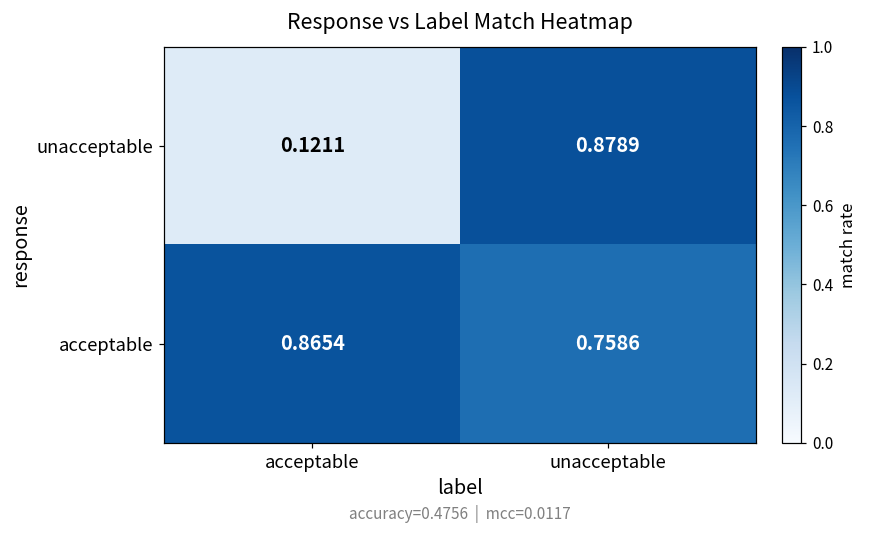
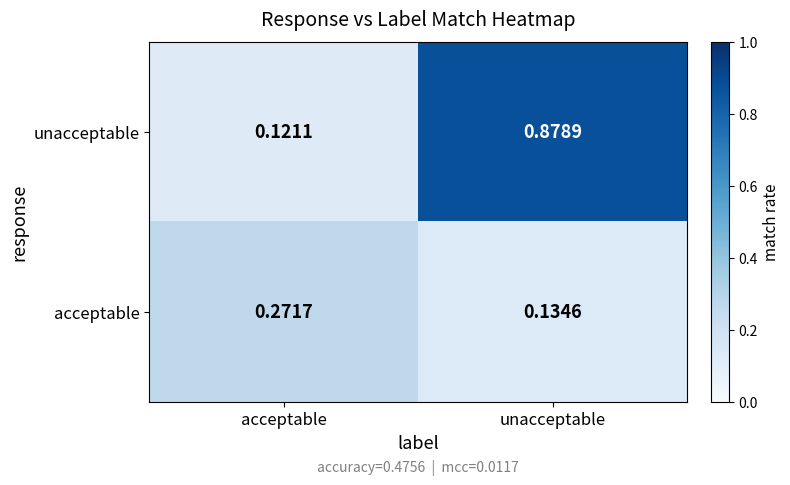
acceptable, acceptable: 0.8654 -> 0.2717
acceptable, unacceptable: 0.7586 -> 0.1346
